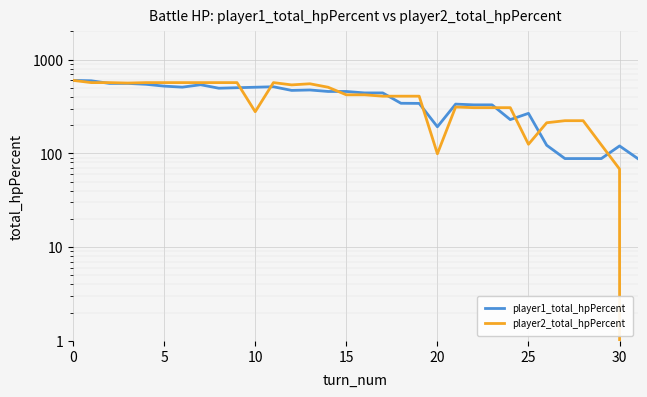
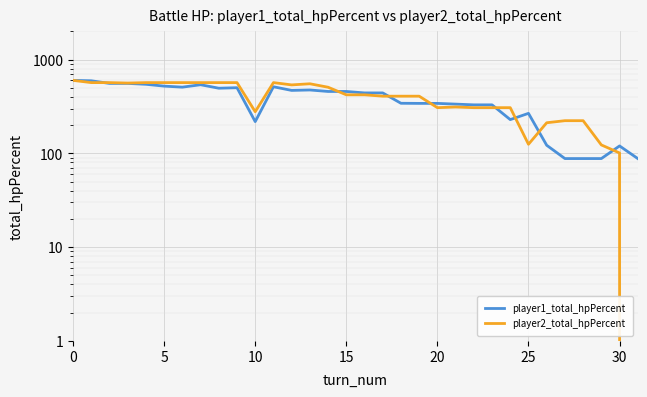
player1_total_hpPercent, 10: 500 -> 220
player1_total_hpPercent, 20: 190 -> 340
player2_total_hpPercent, 20: 100 -> 310
player2_total_hpPercent, 30: 70 -> 100
